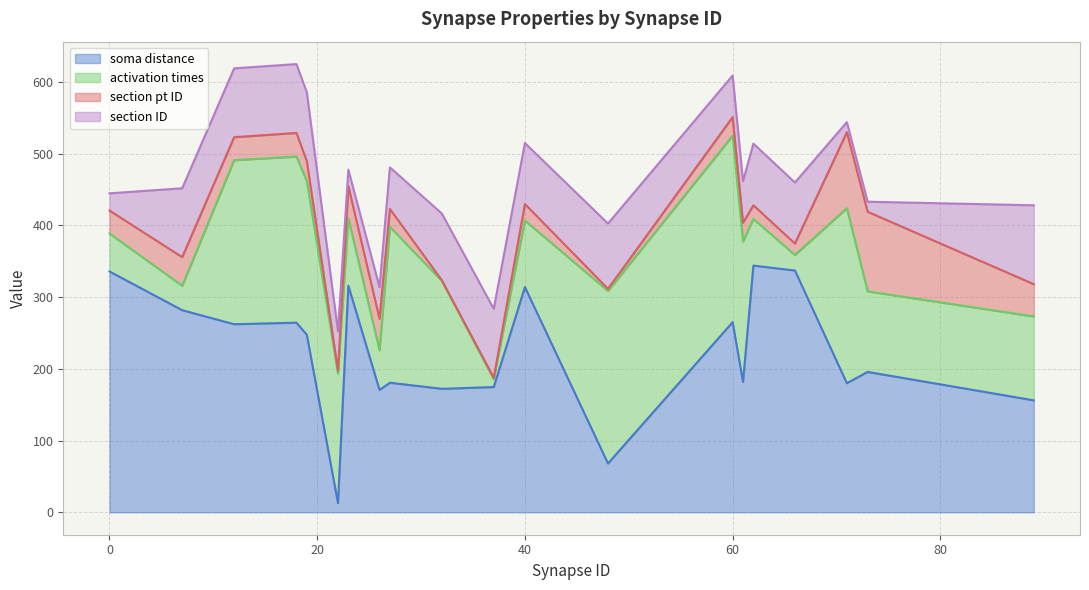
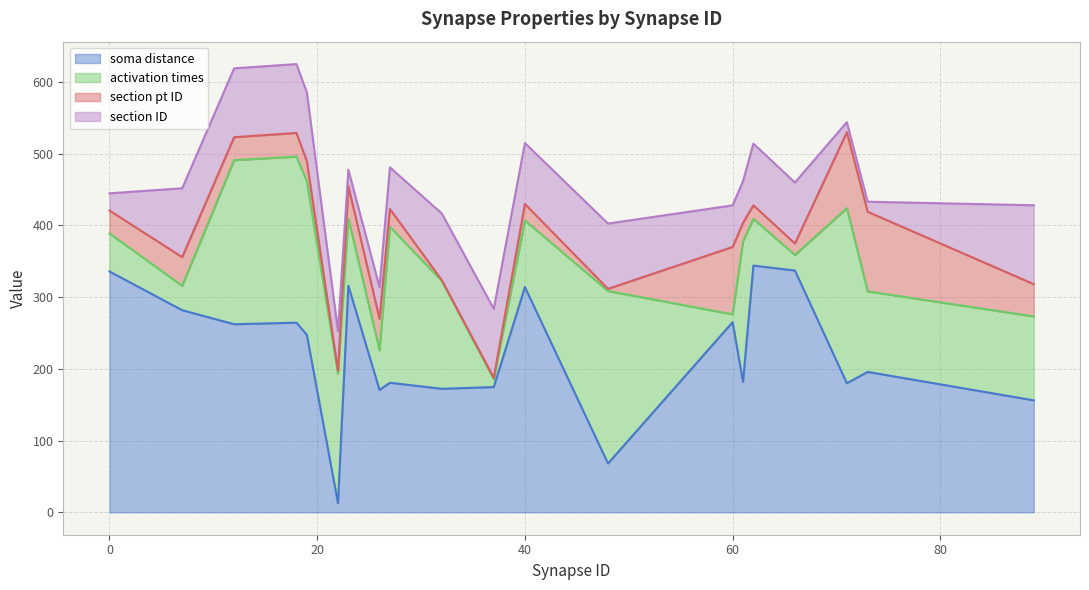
activation times, 60: 260 -> 10
section pt ID, 60: 30 -> 90
